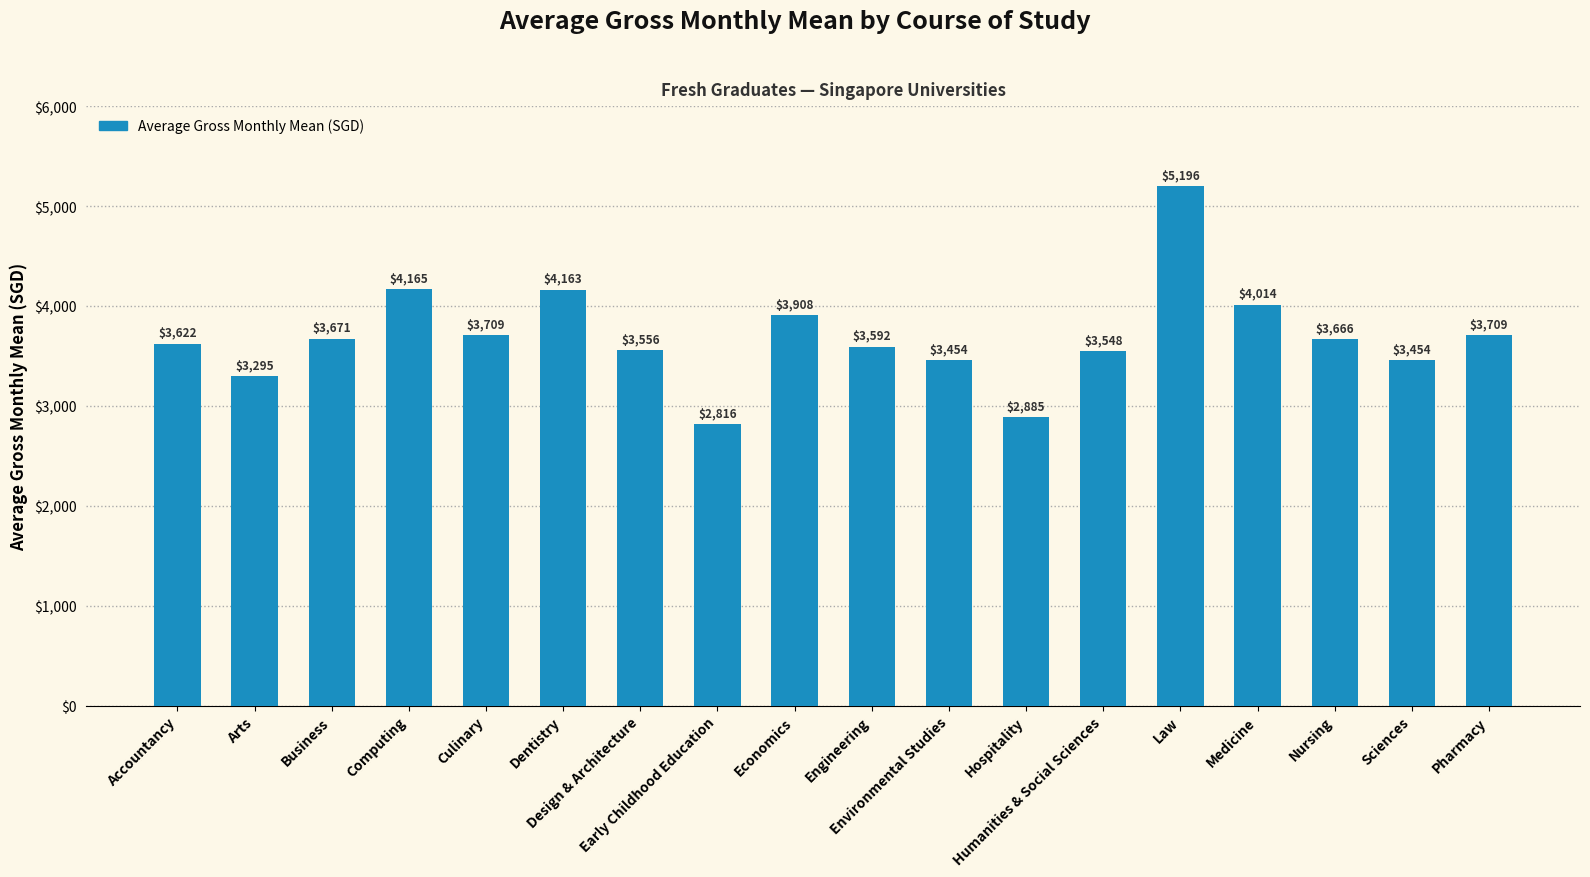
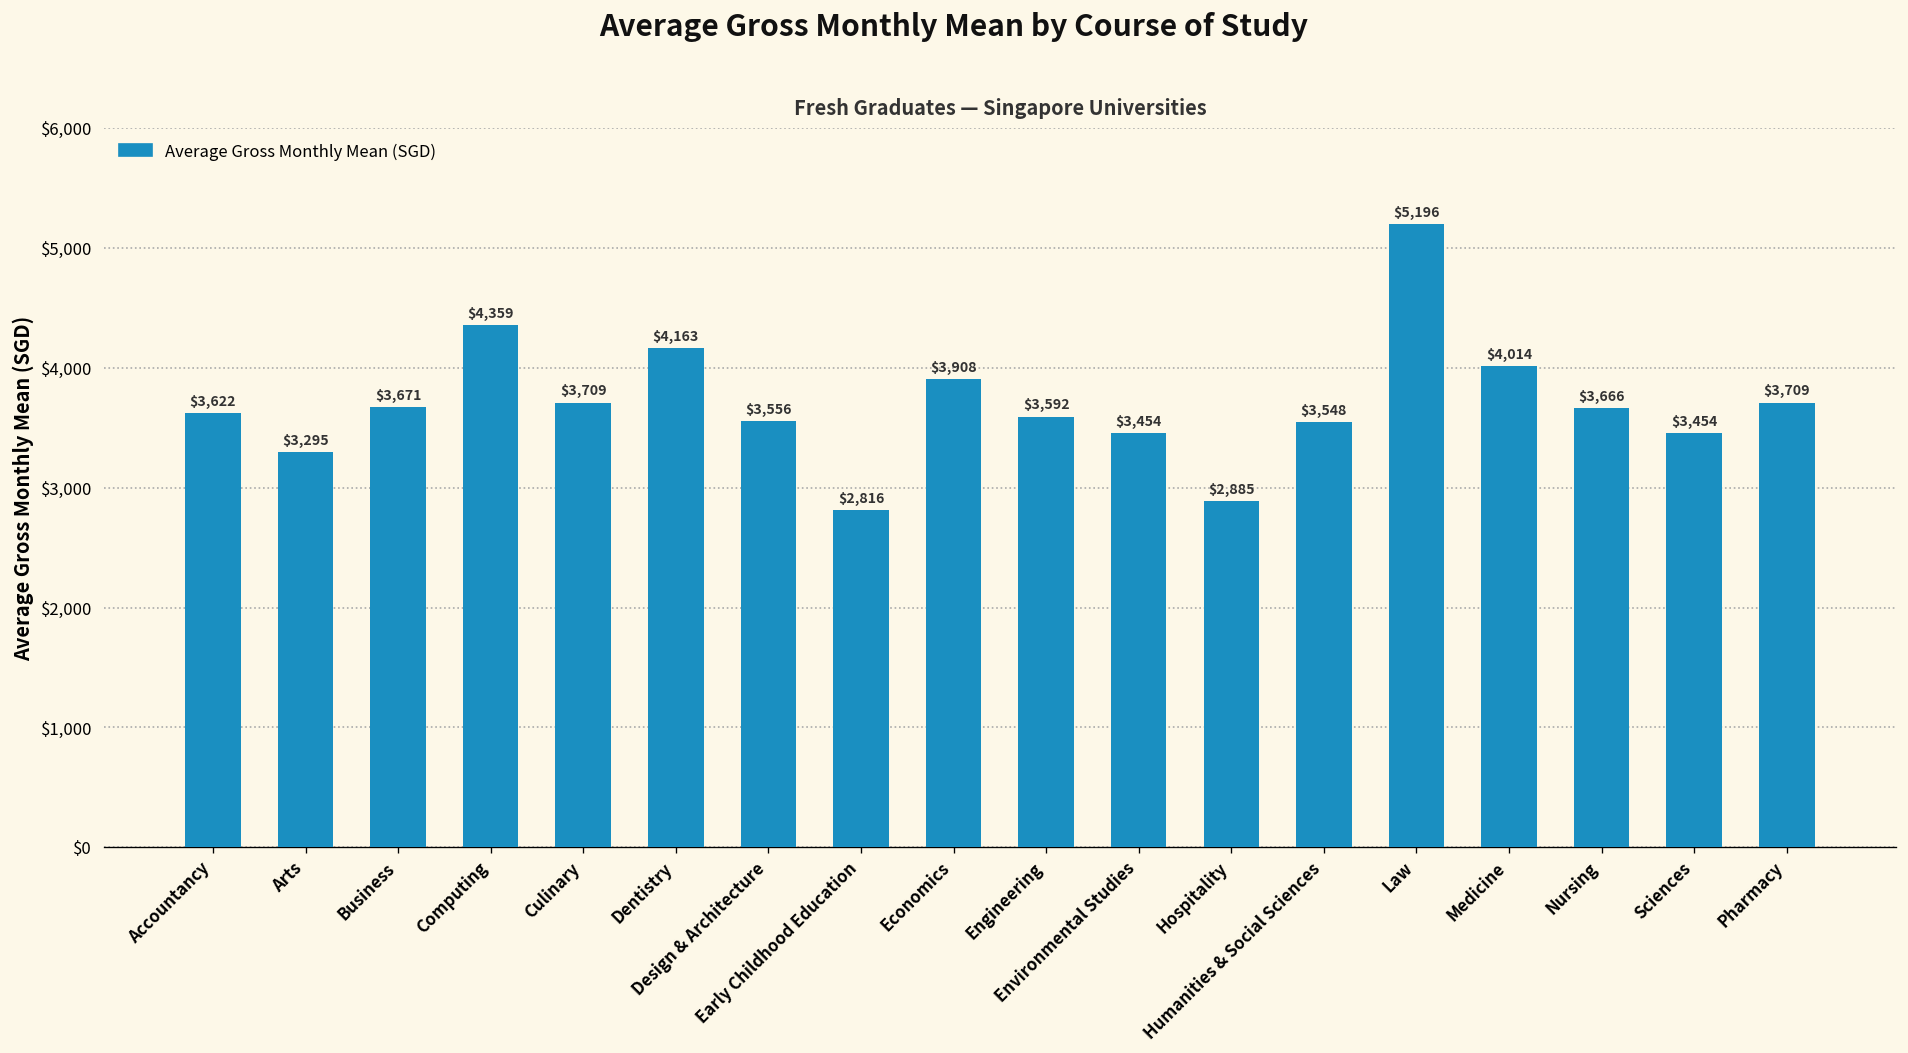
Computing: $4,165 -> $4,359
